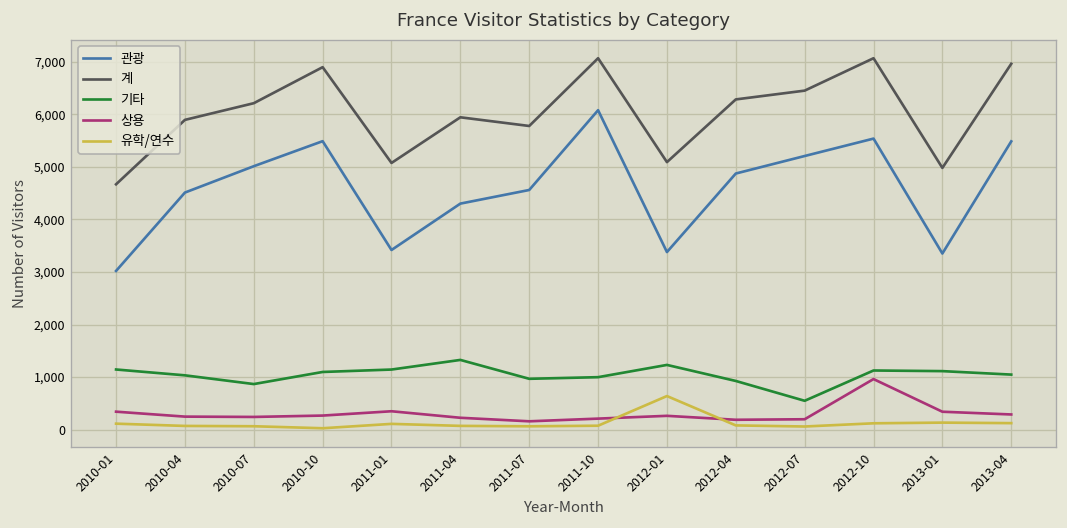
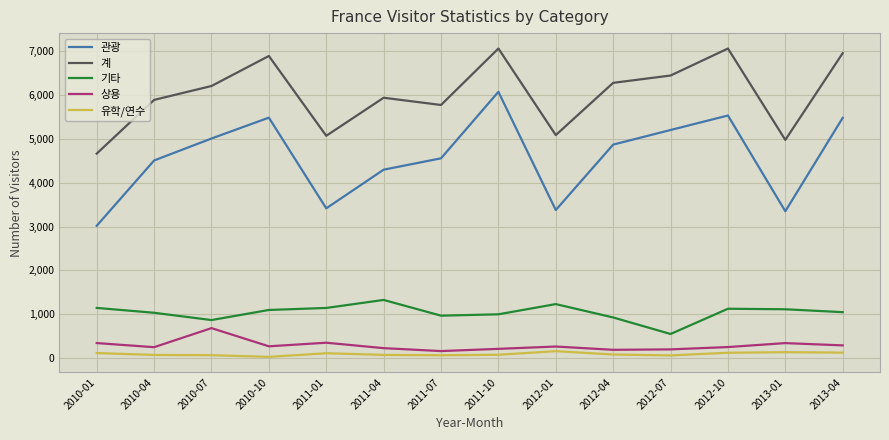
상용, 2010-07: 200 -> 700
유학/연수, 2012-01: 600 -> 200
상용, 2012-10: 1,000 -> 300
